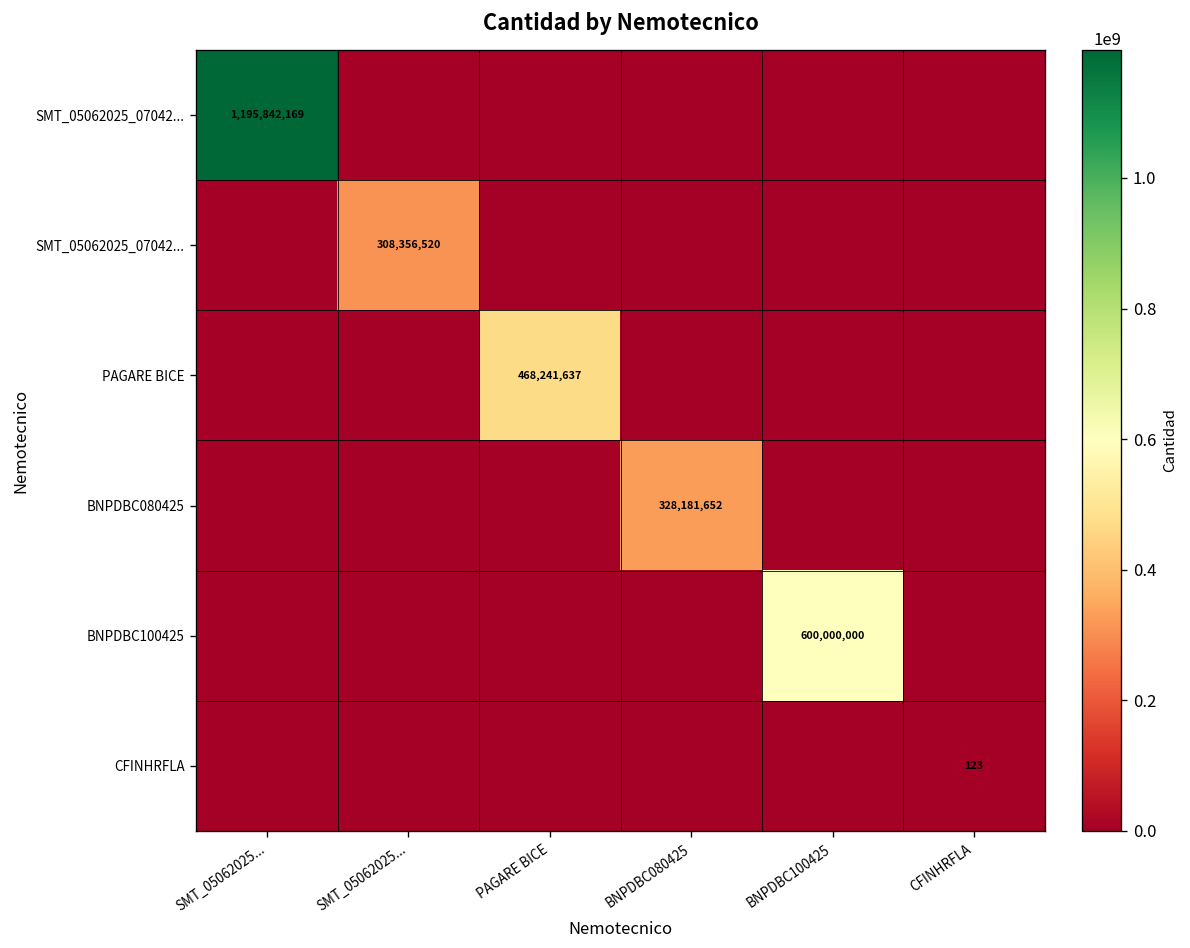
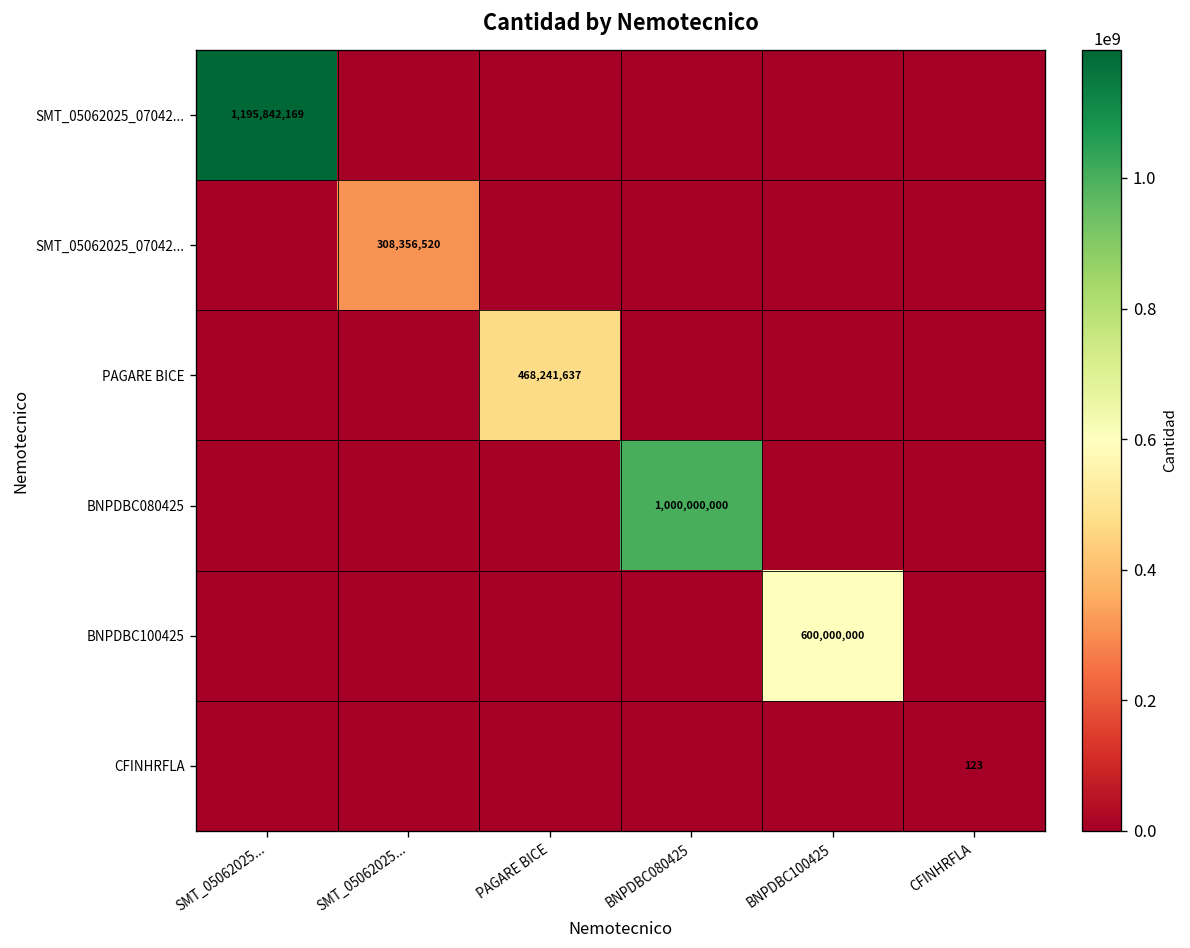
BNPDBC080425, BNPDBC080425: 328,181,652 -> 1,000,000,000
